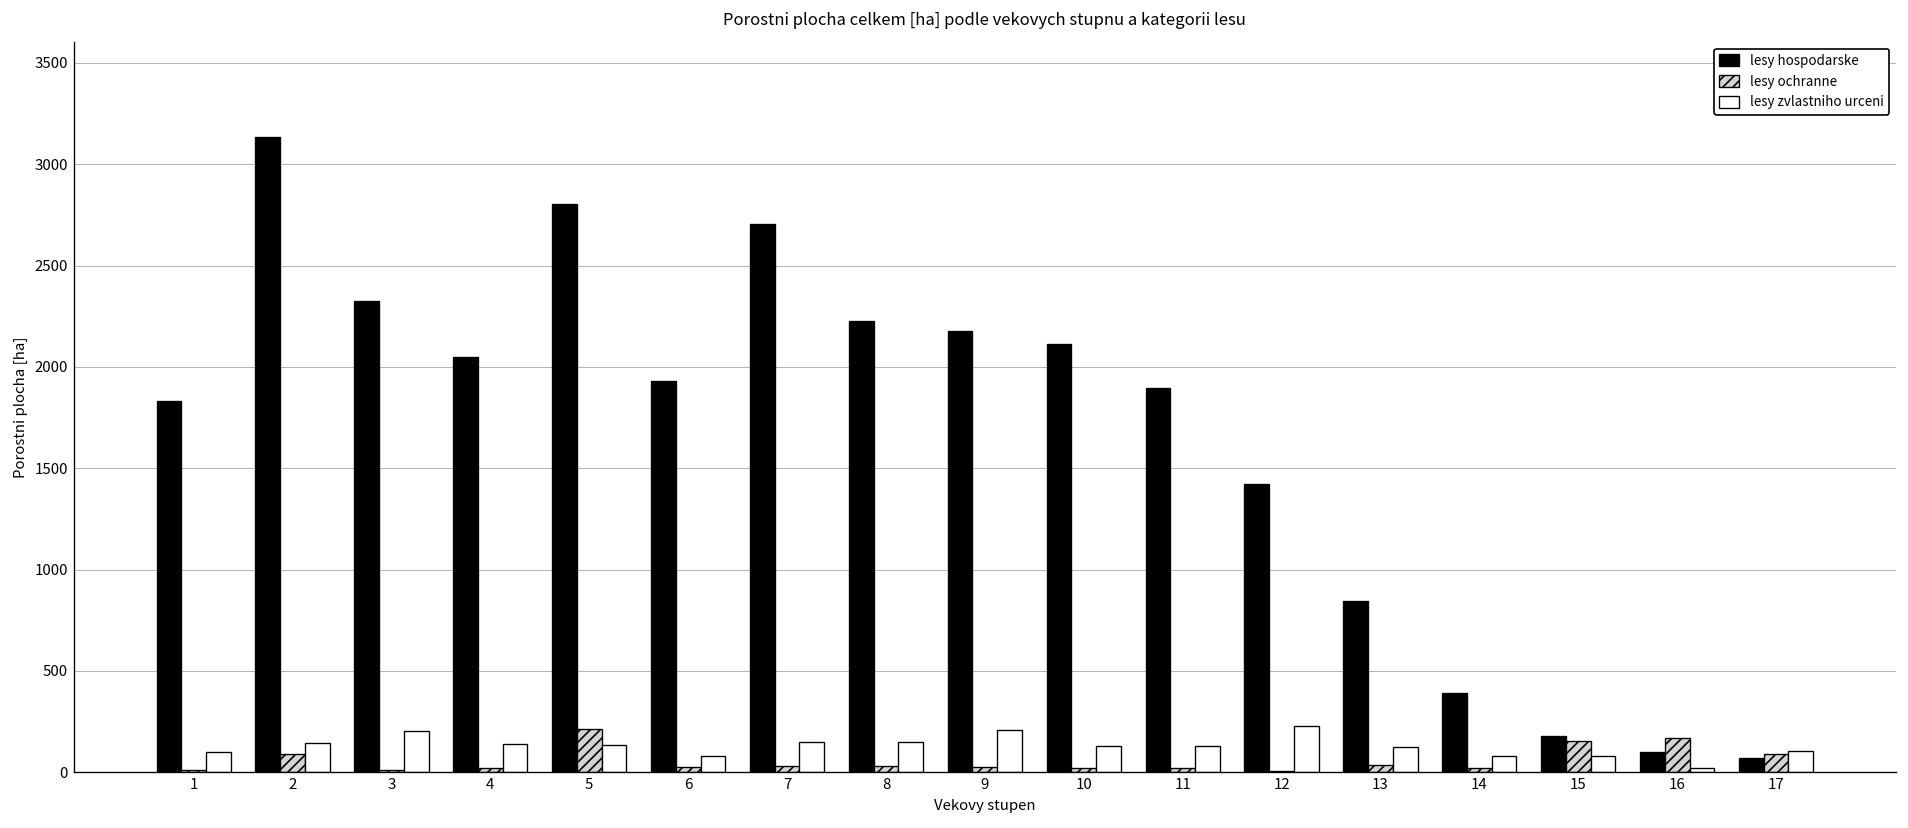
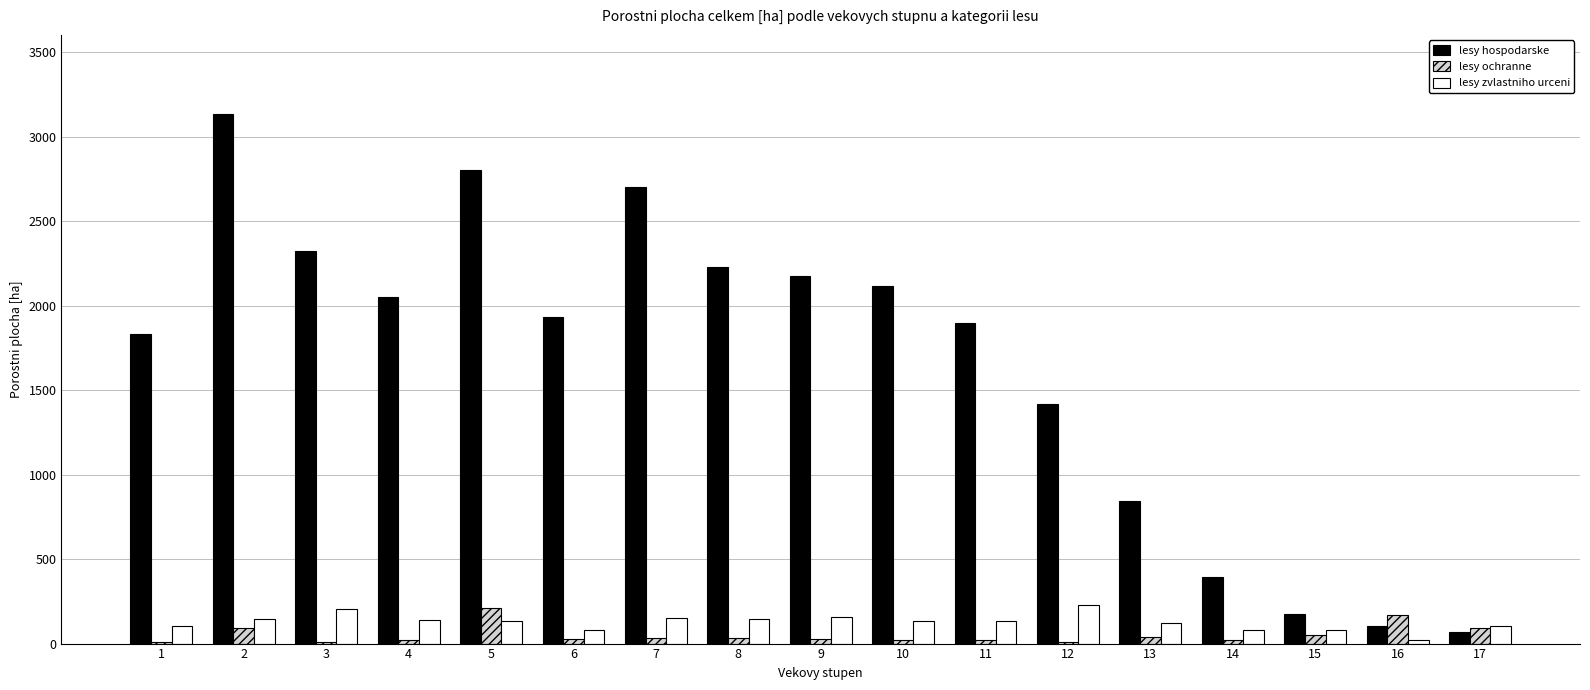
lesy zvlastniho urceni, 9: 210 -> 160
lesy ochranne, 15: 160 -> 50
